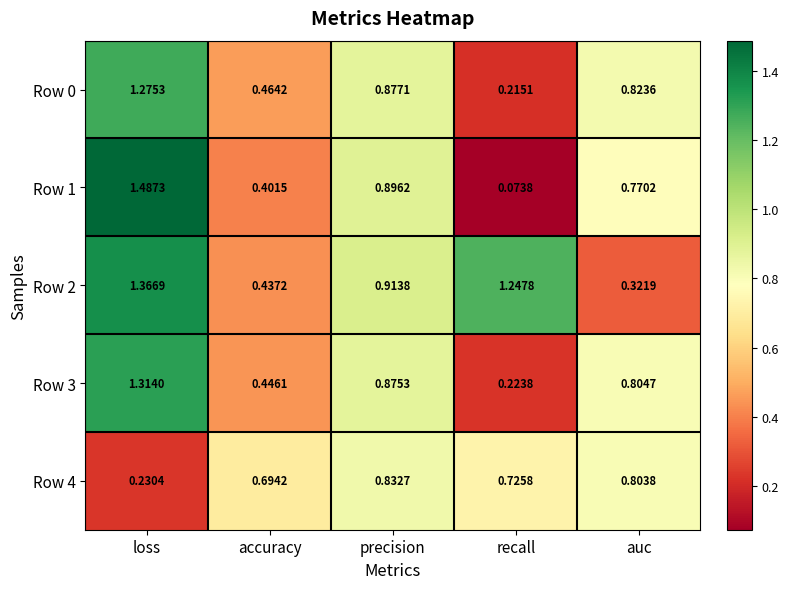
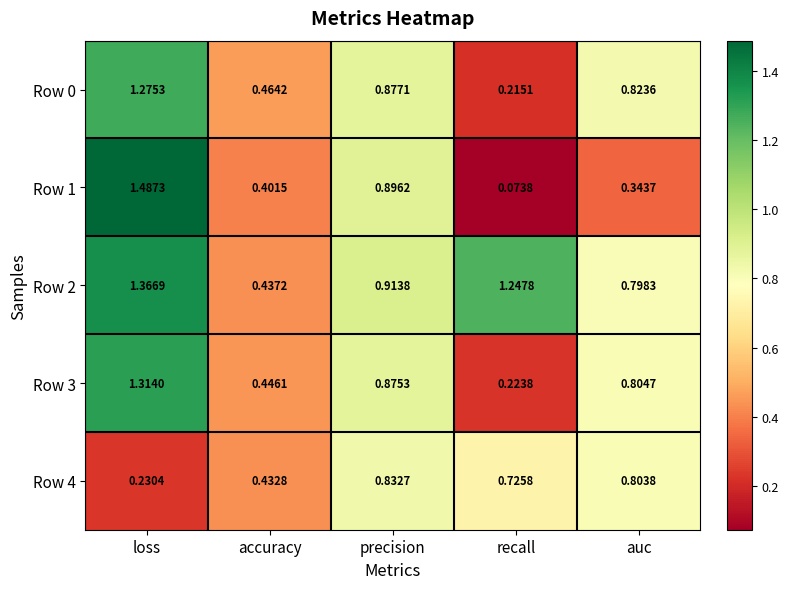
Row 1, auc: 0.7702 -> 0.3437
Row 2, auc: 0.3219 -> 0.7983
Row 4, accuracy: 0.6942 -> 0.4328
